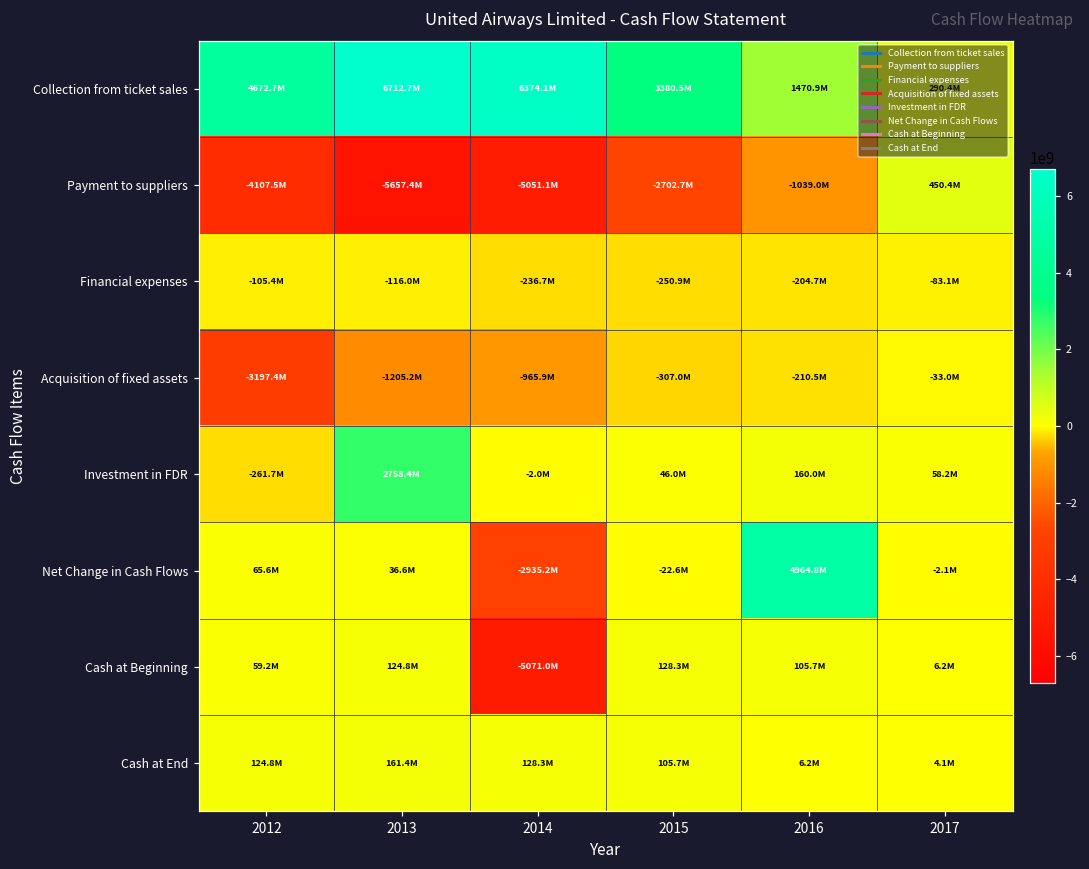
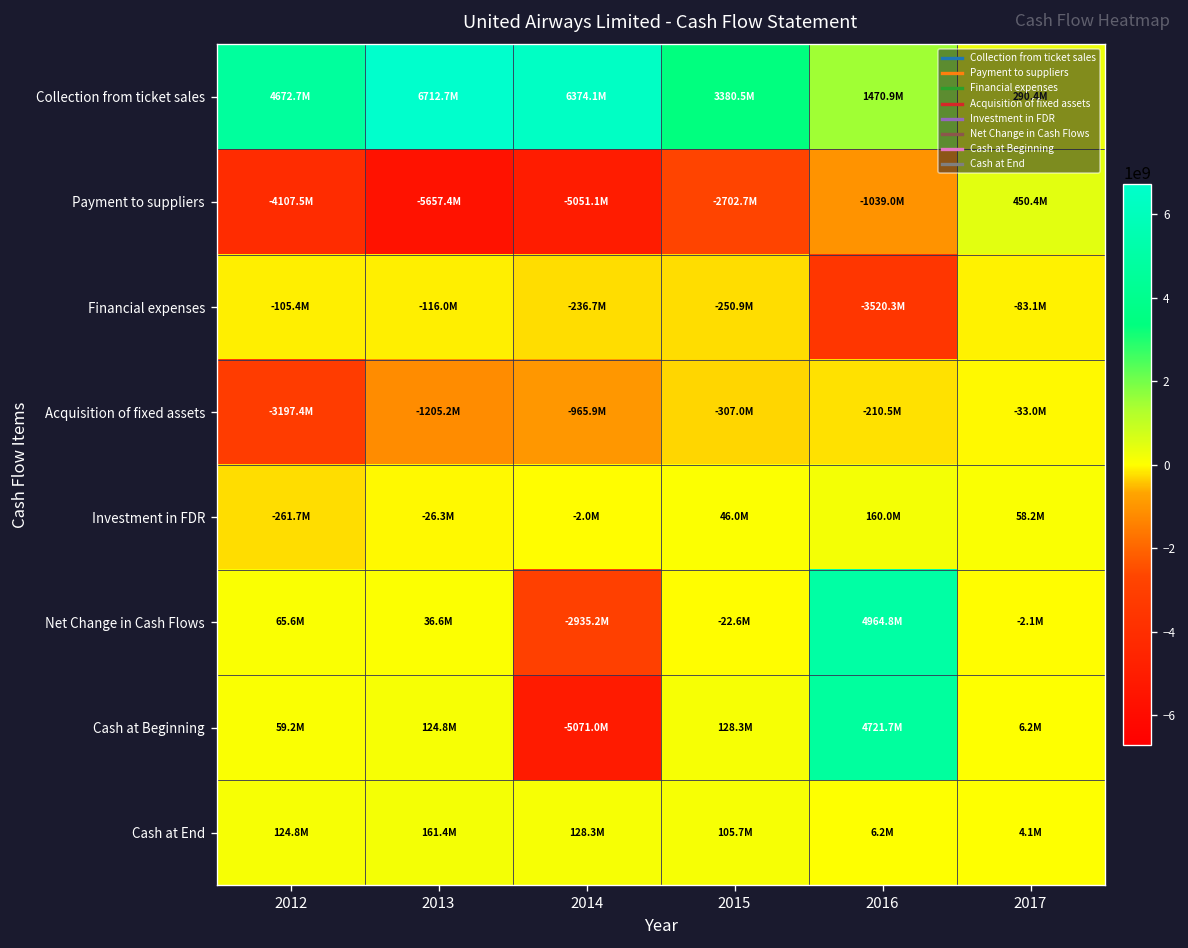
Financial expenses, 2016: -204.7M -> -3520.3M
Investment in FDR, 2013: 2758.4M -> -26.3M
Cash at Beginning, 2016: 105.7M -> 4721.7M
